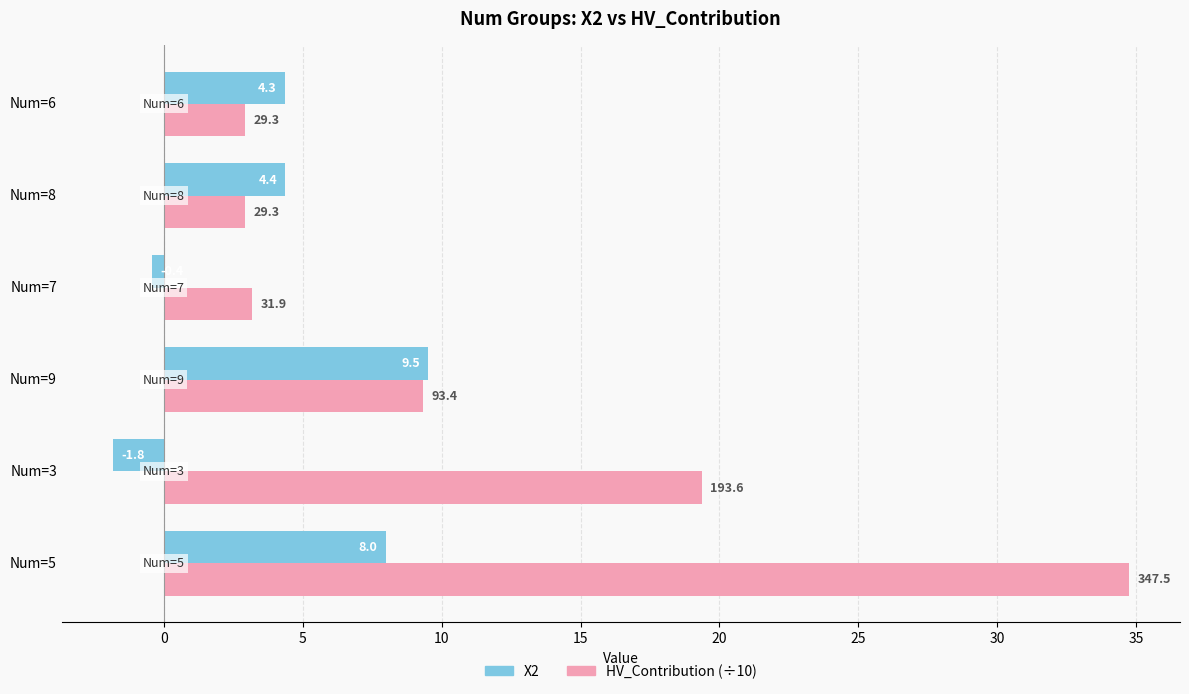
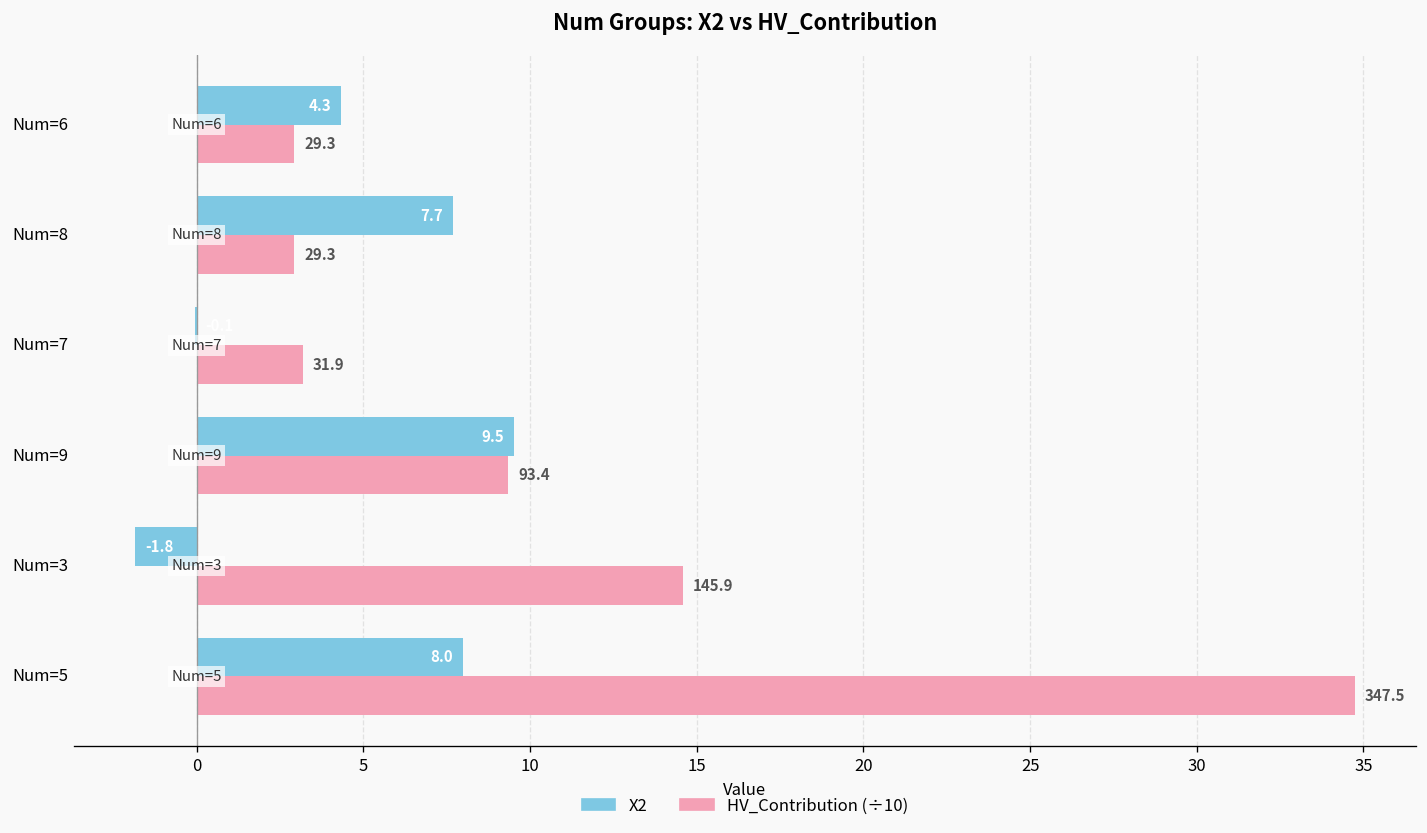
X2, Num=8: 4.4 -> 7.7
X2, Num=7: -0.4 -> -0.1
HV_Contribution (÷10), Num=3: 193.6 -> 145.9
